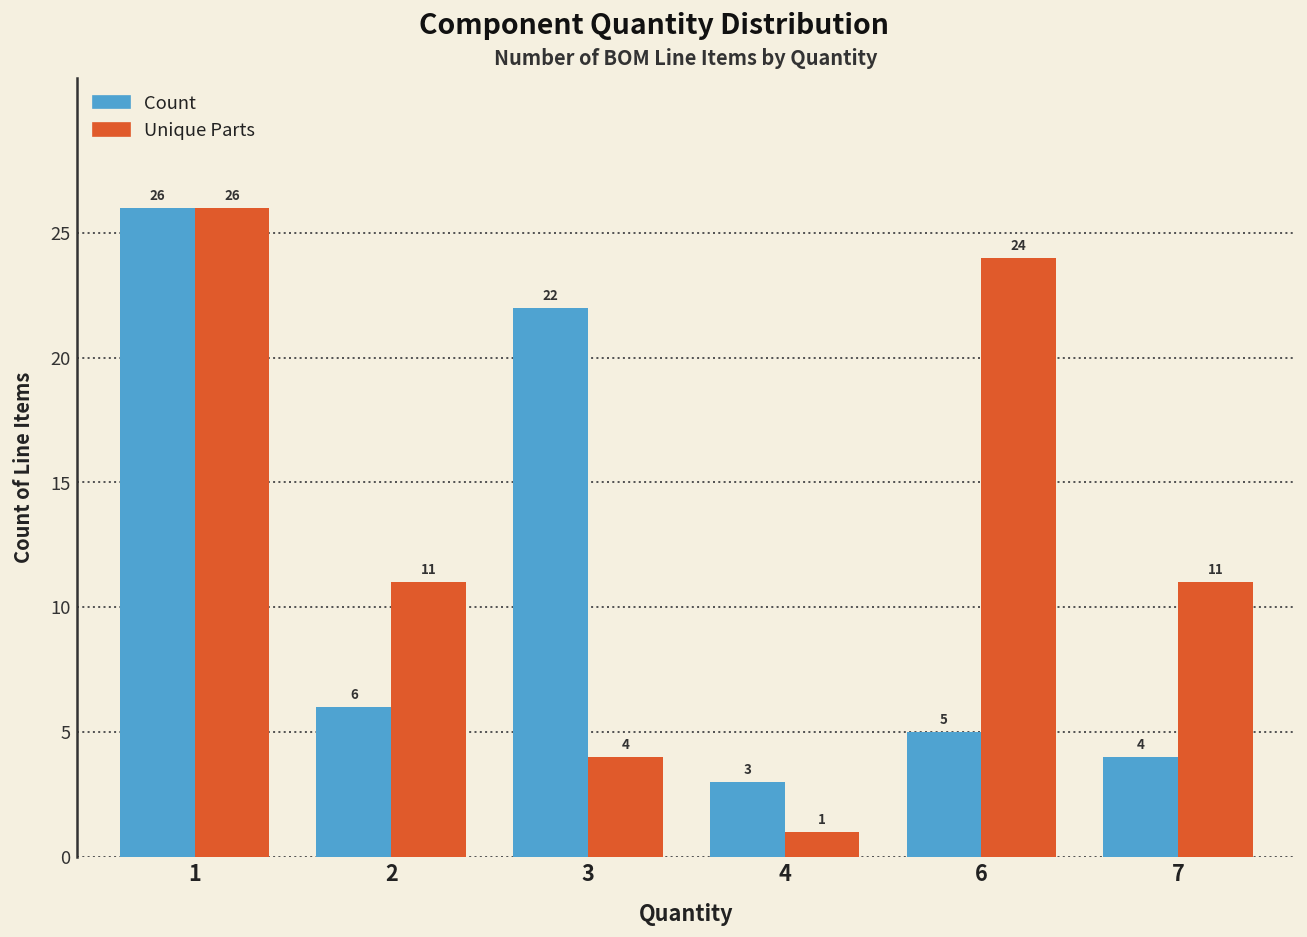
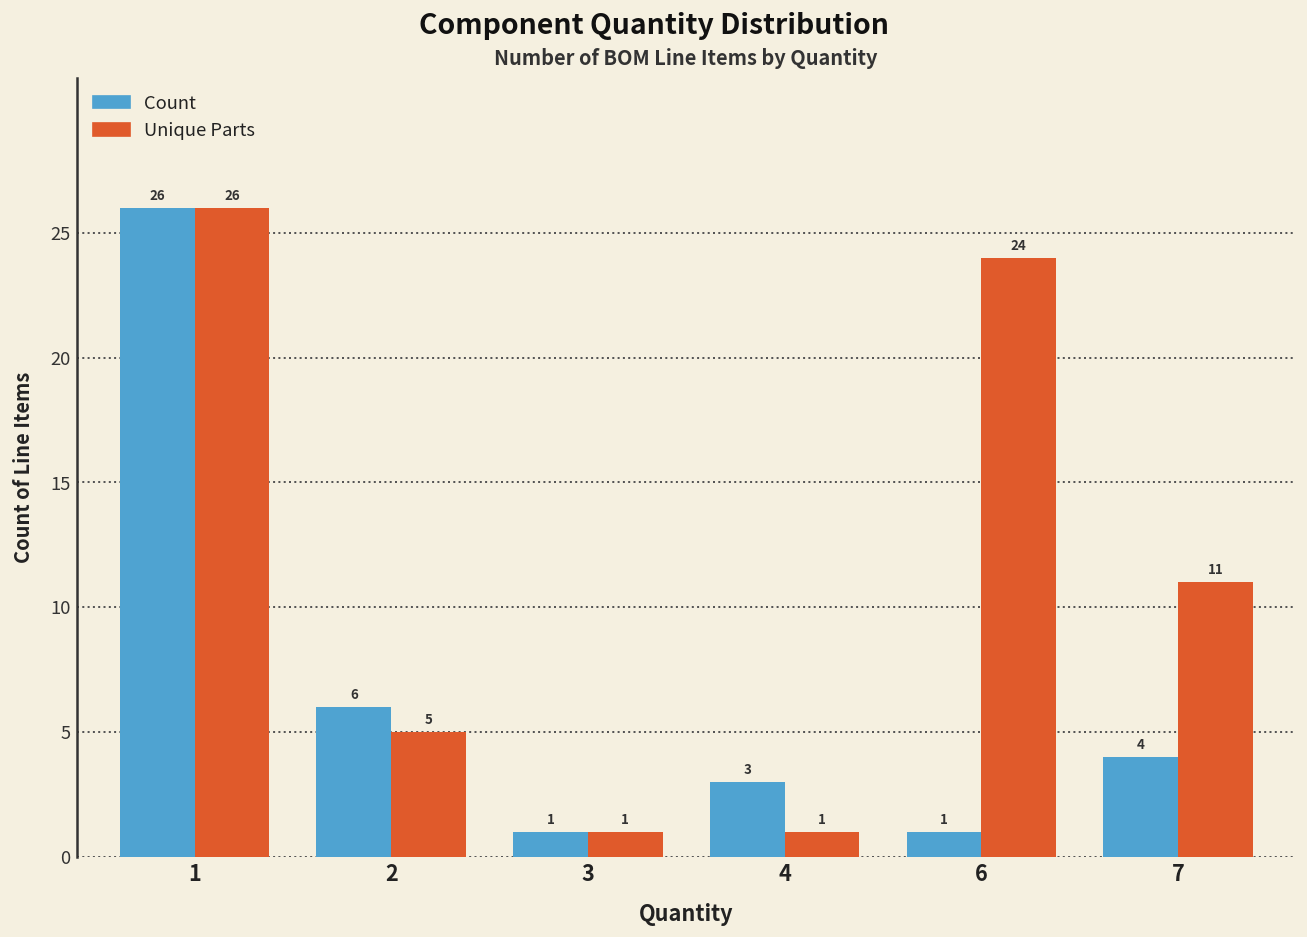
Unique Parts, 2: 11 -> 5
Count, 3: 22 -> 1
Unique Parts, 3: 4 -> 1
Count, 6: 5 -> 1
